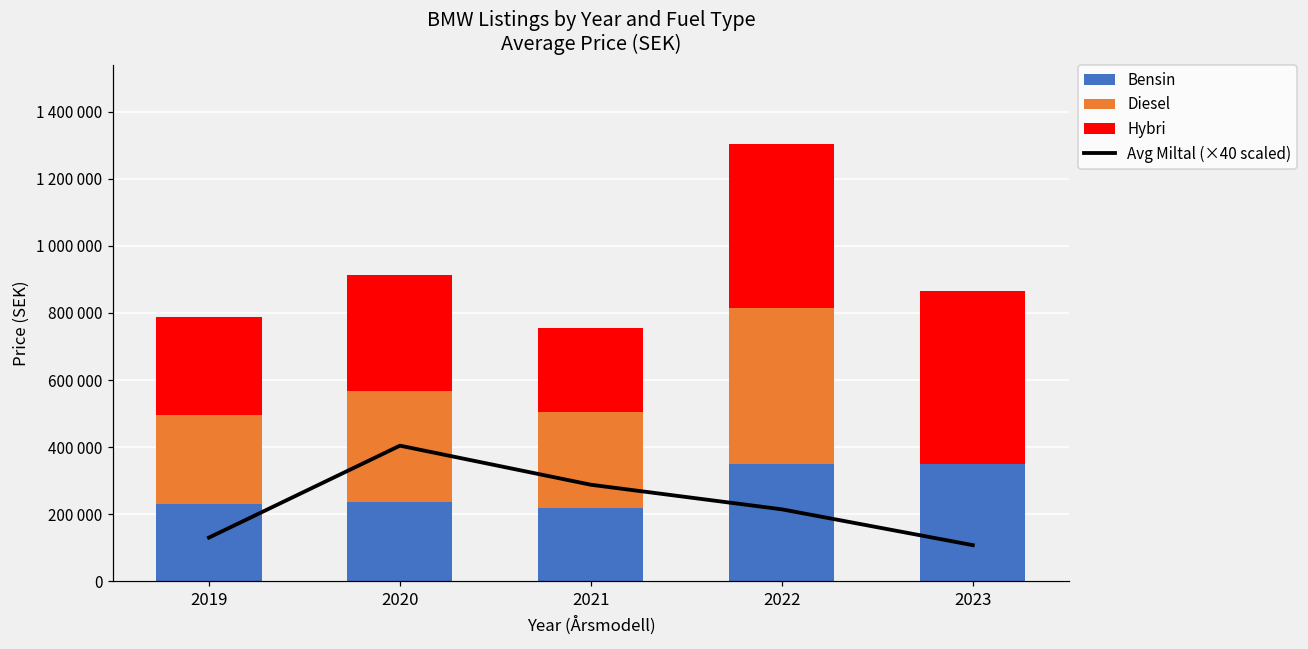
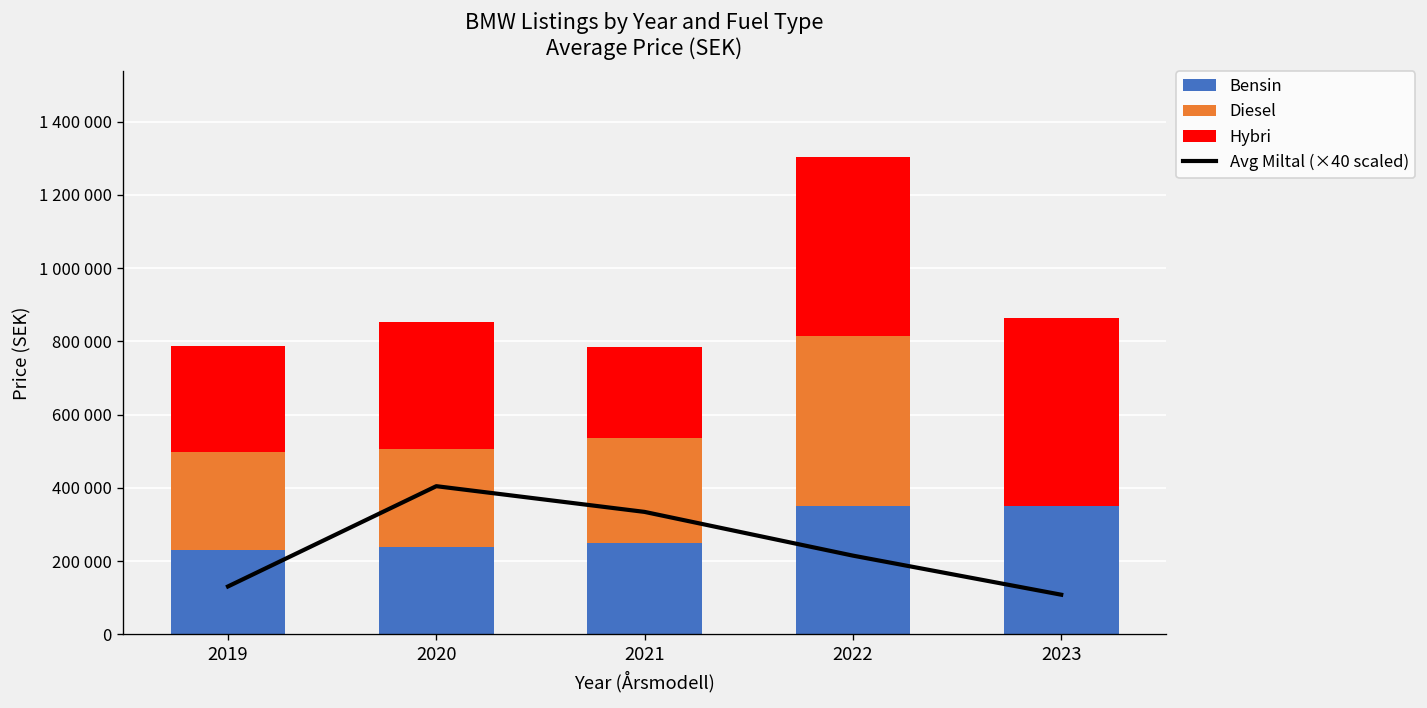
Diesel, 2020: 330000 -> 270000
Bensin, 2021: 220000 -> 250000
Avg Miltal (×40 scaled), 2021: 290000 -> 330000
